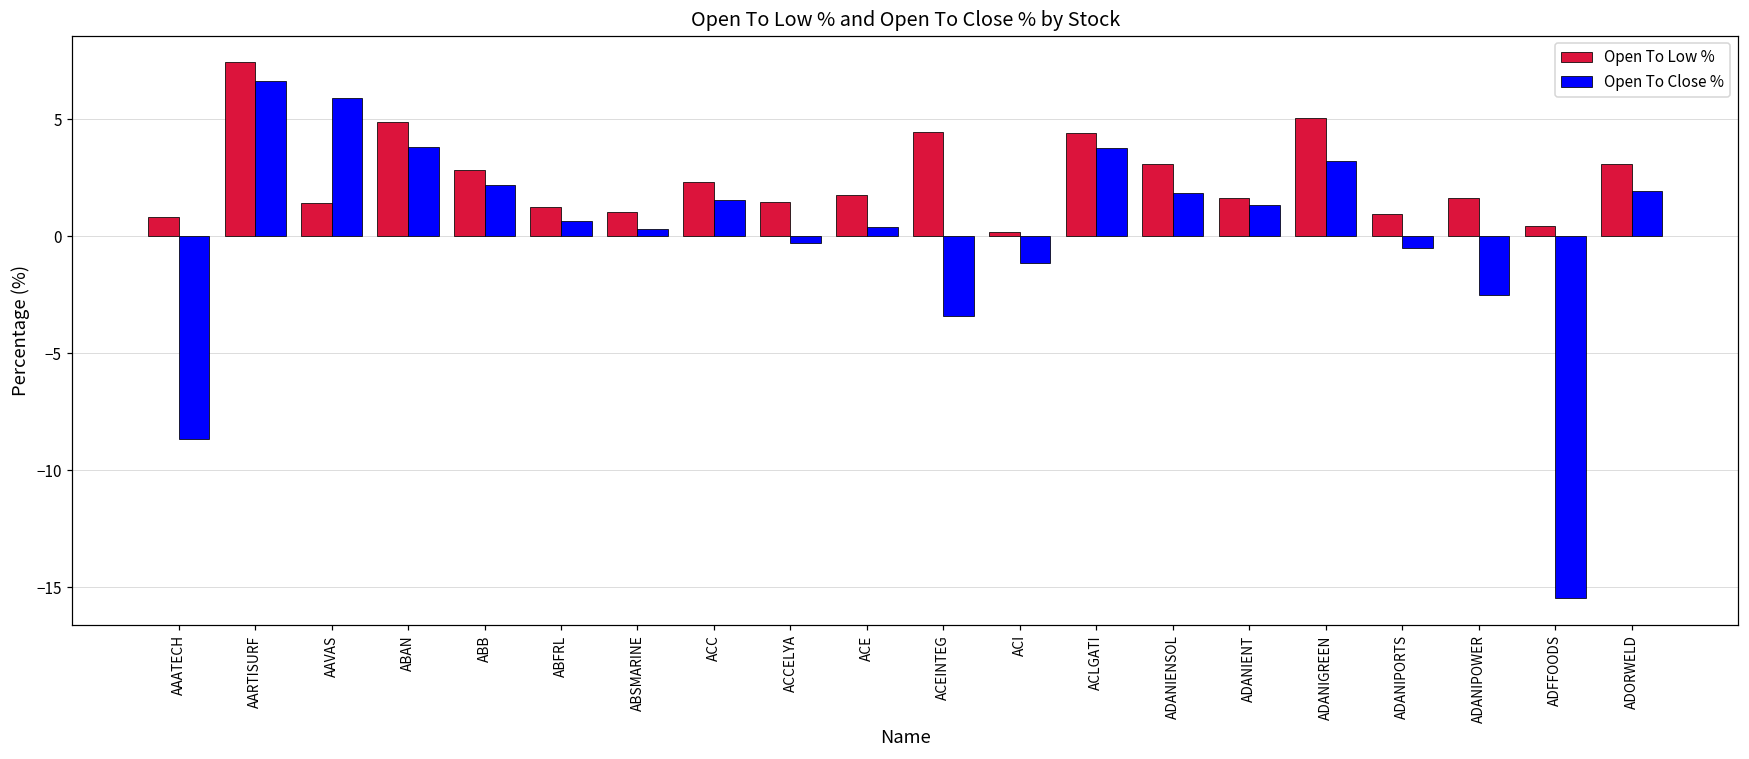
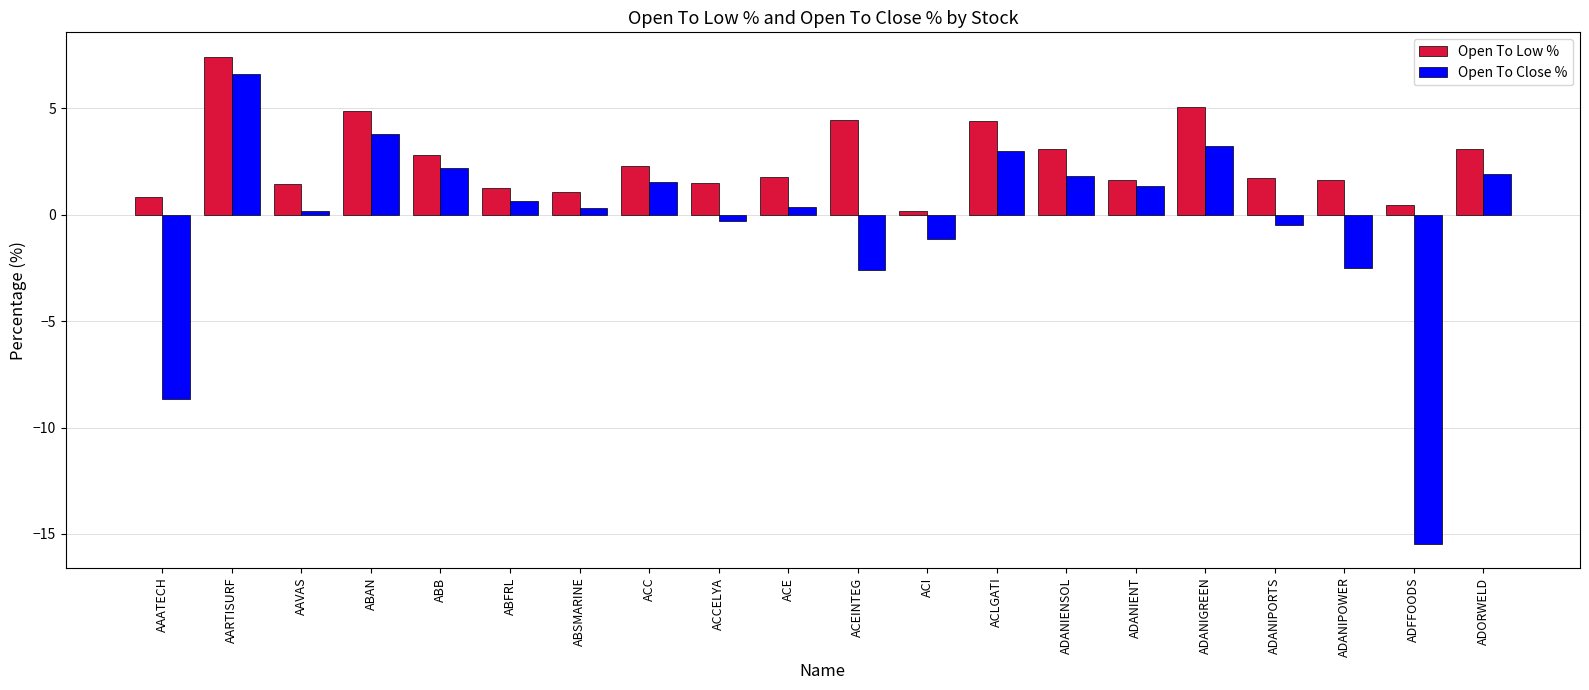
Open To Close %, AAVAS: 5.9 -> 0.2
Open To Close %, ACEINTEG: -3.4 -> -2.6
Open To Close %, ACLGATI: 3.8 -> 3.0
Open To Low %, ADANIPORTS: 1.0 -> 1.7
